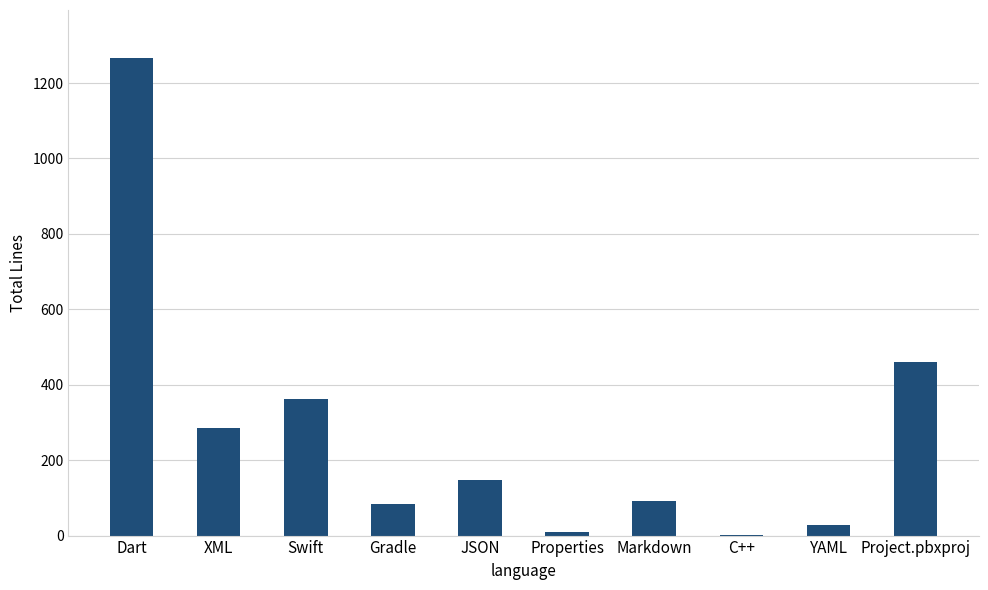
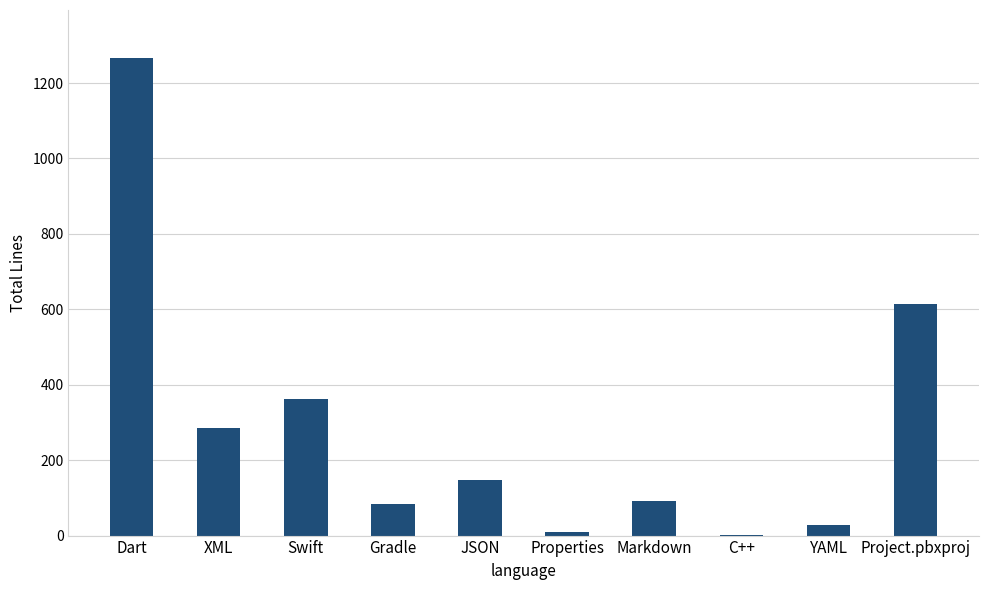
Project.pbxproj: 460 -> 620
